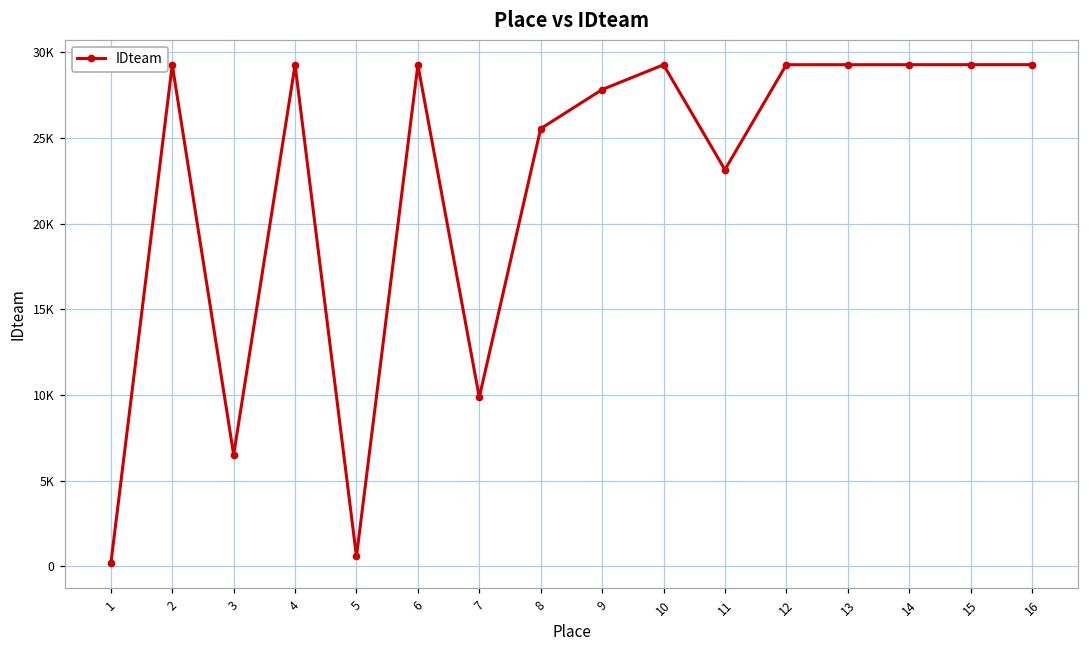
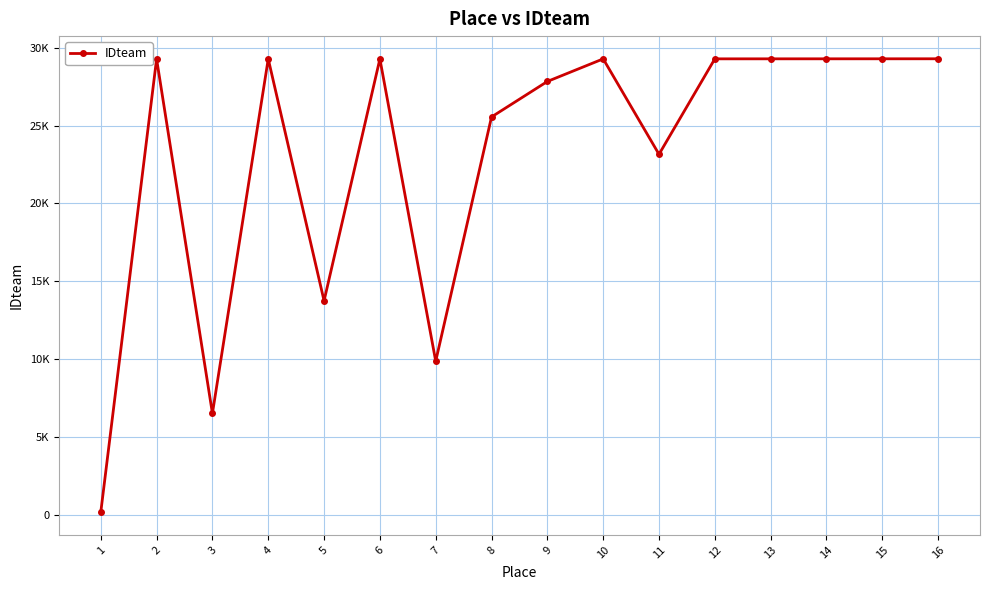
5: 600 -> 13700
